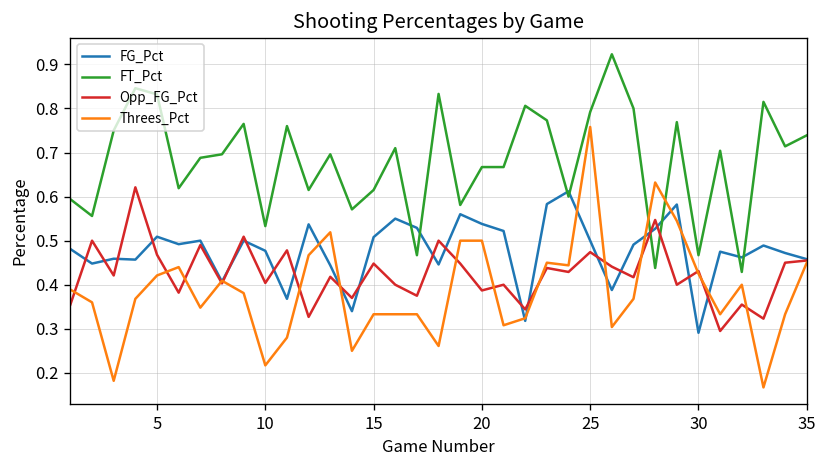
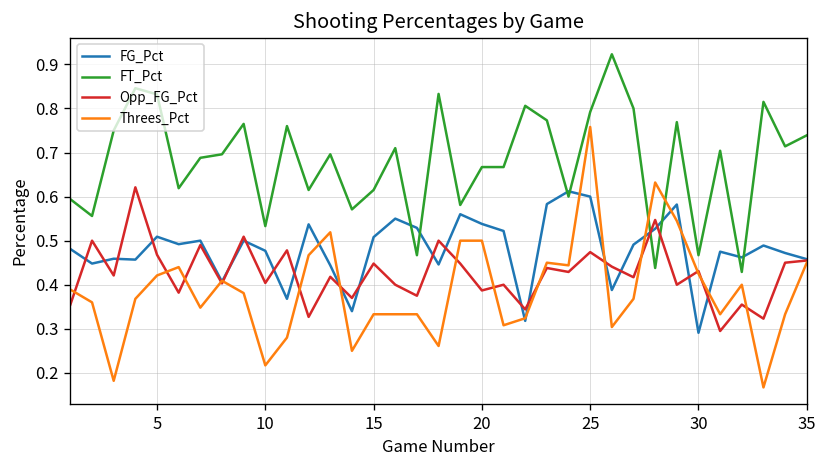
FG_Pct, 25: 0.5 -> 0.6
